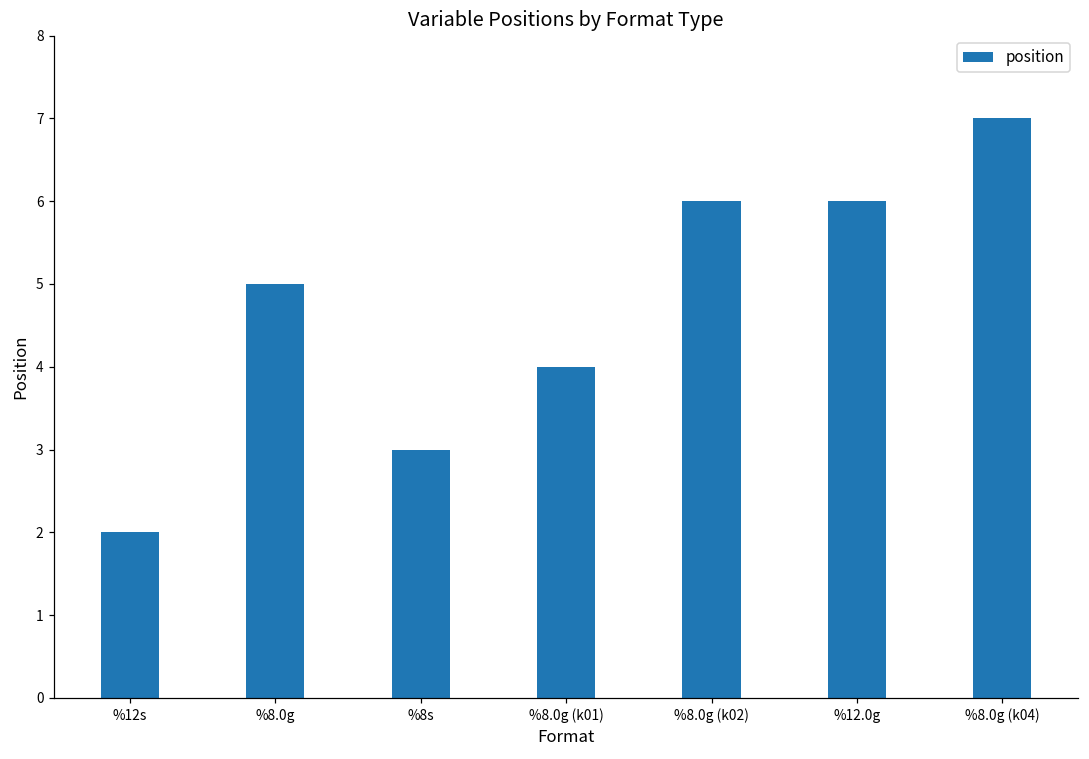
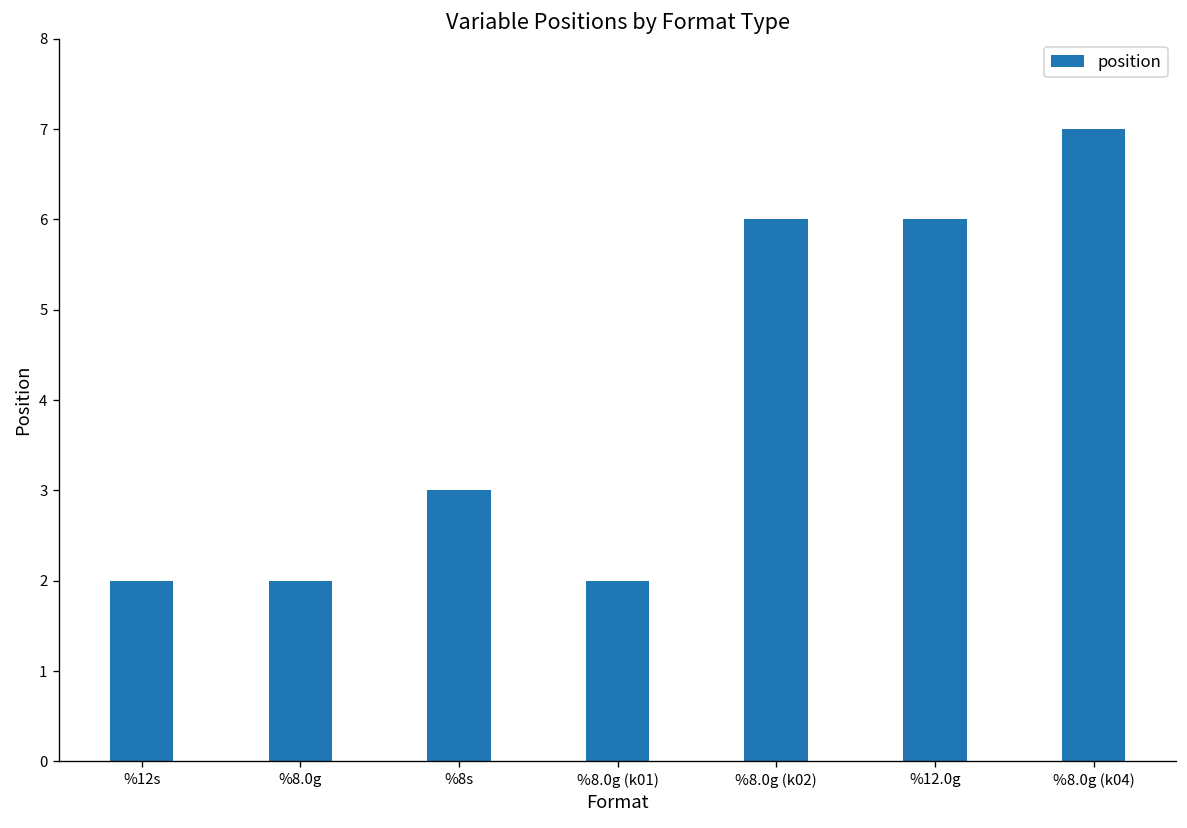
%8.0g: 5 -> 2
%8.0g (k01): 4 -> 2
